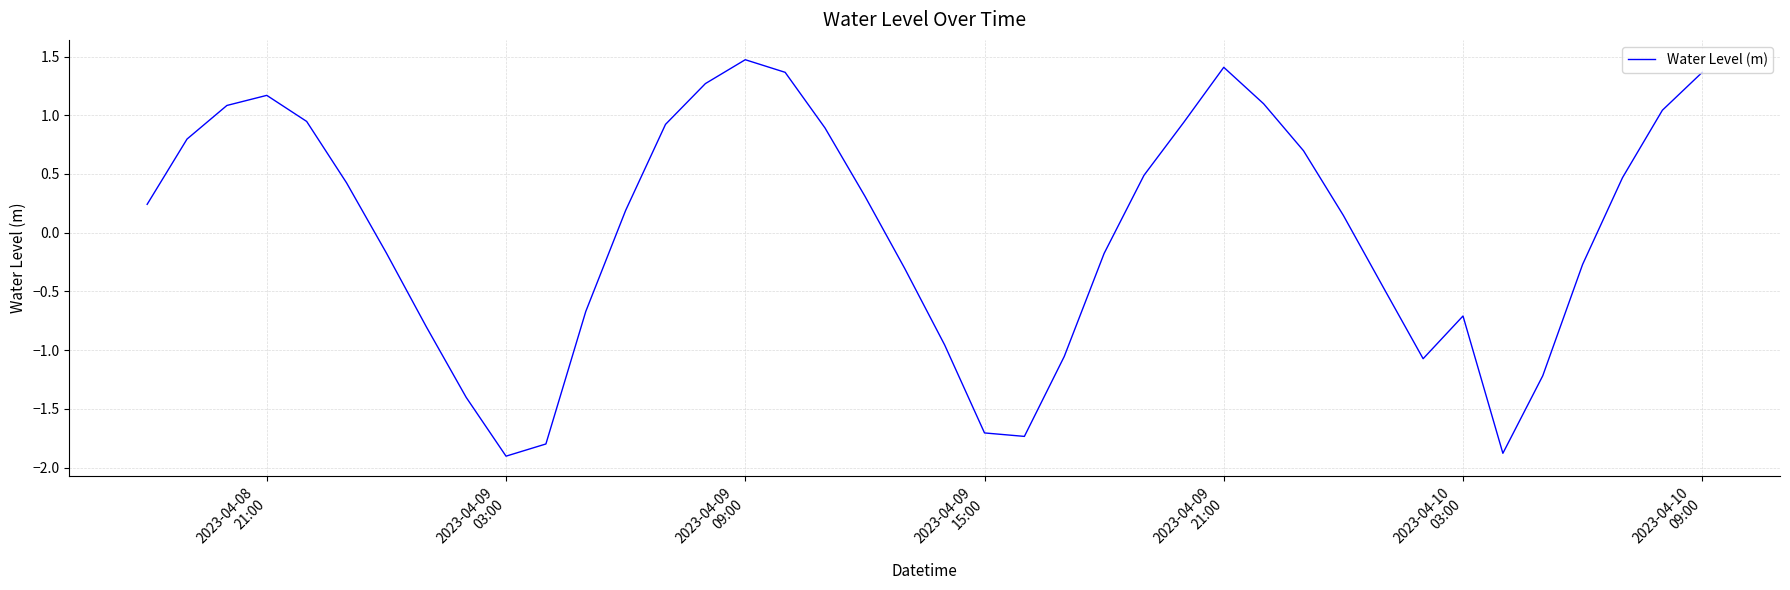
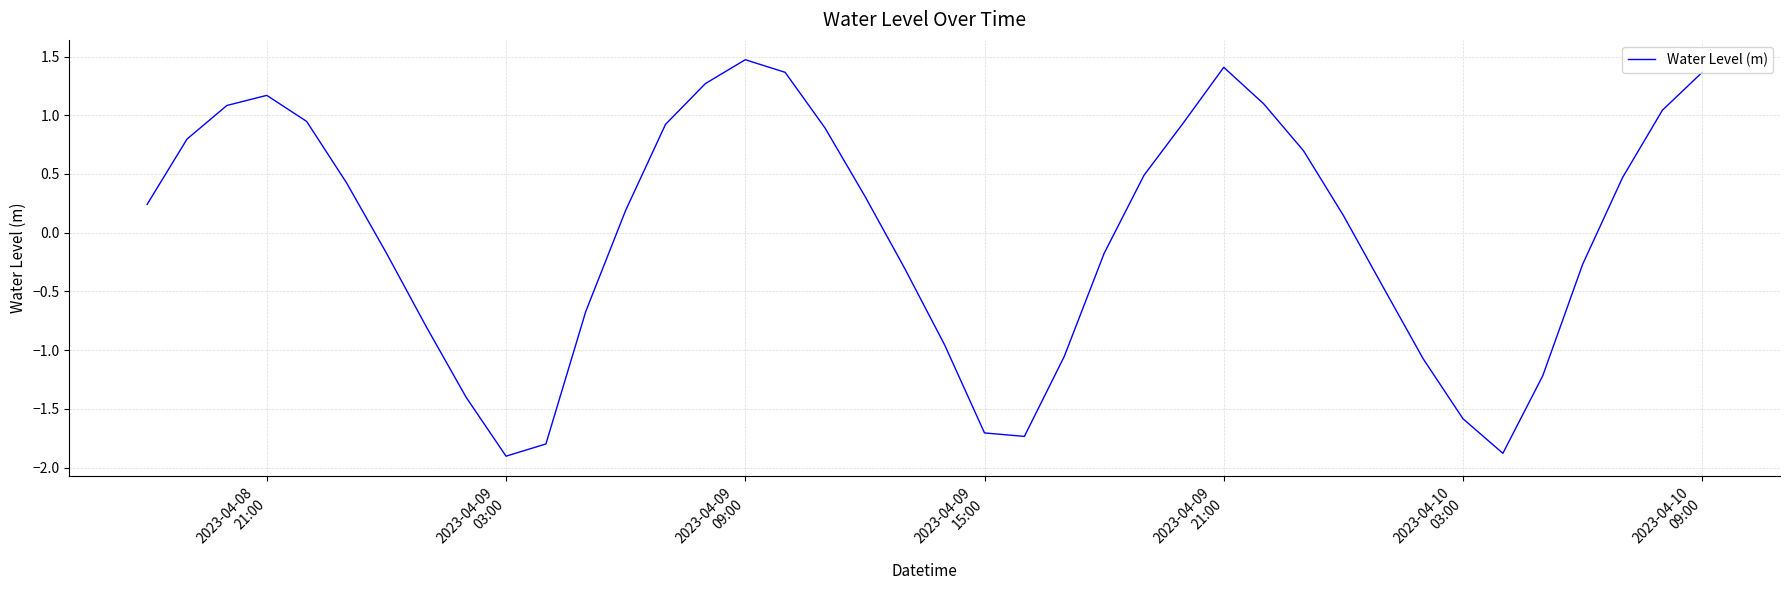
2023-04-10 03:00: -0.71 -> -1.58
